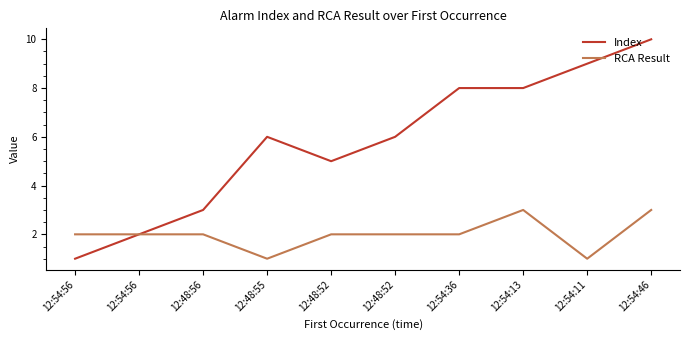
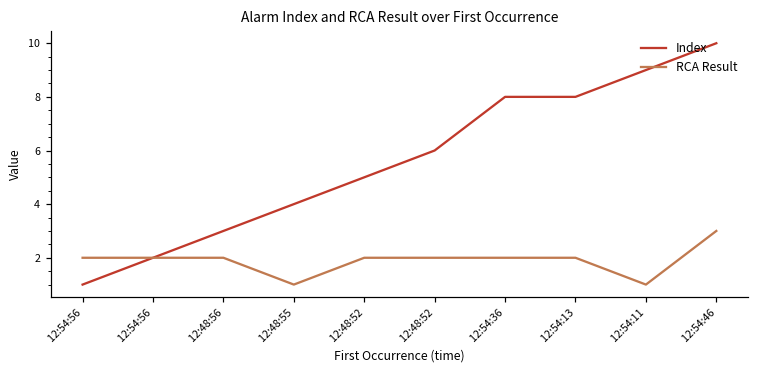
Index, 12:48:55: 6 -> 4
RCA Result, 12:54:13: 3 -> 2
